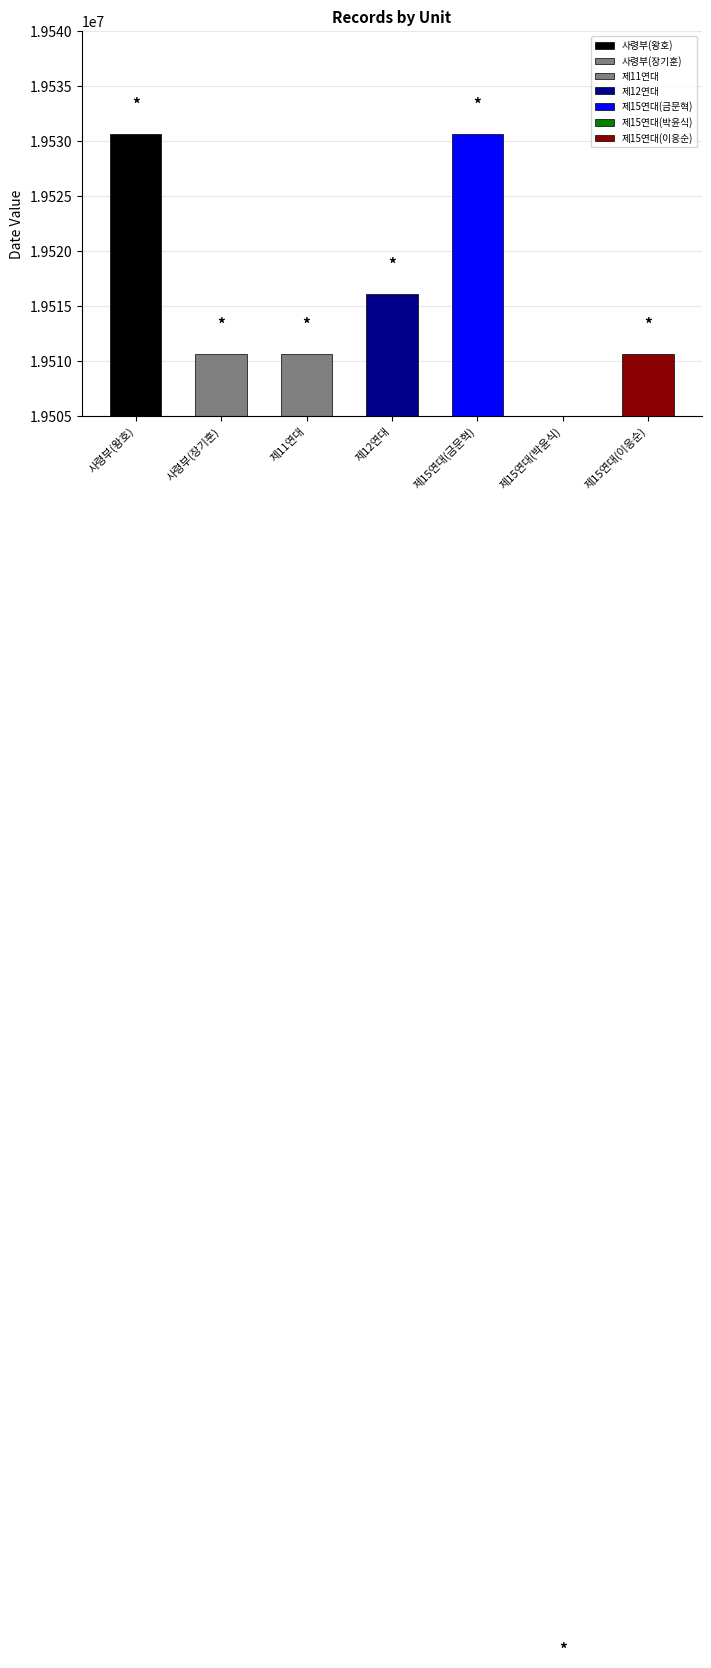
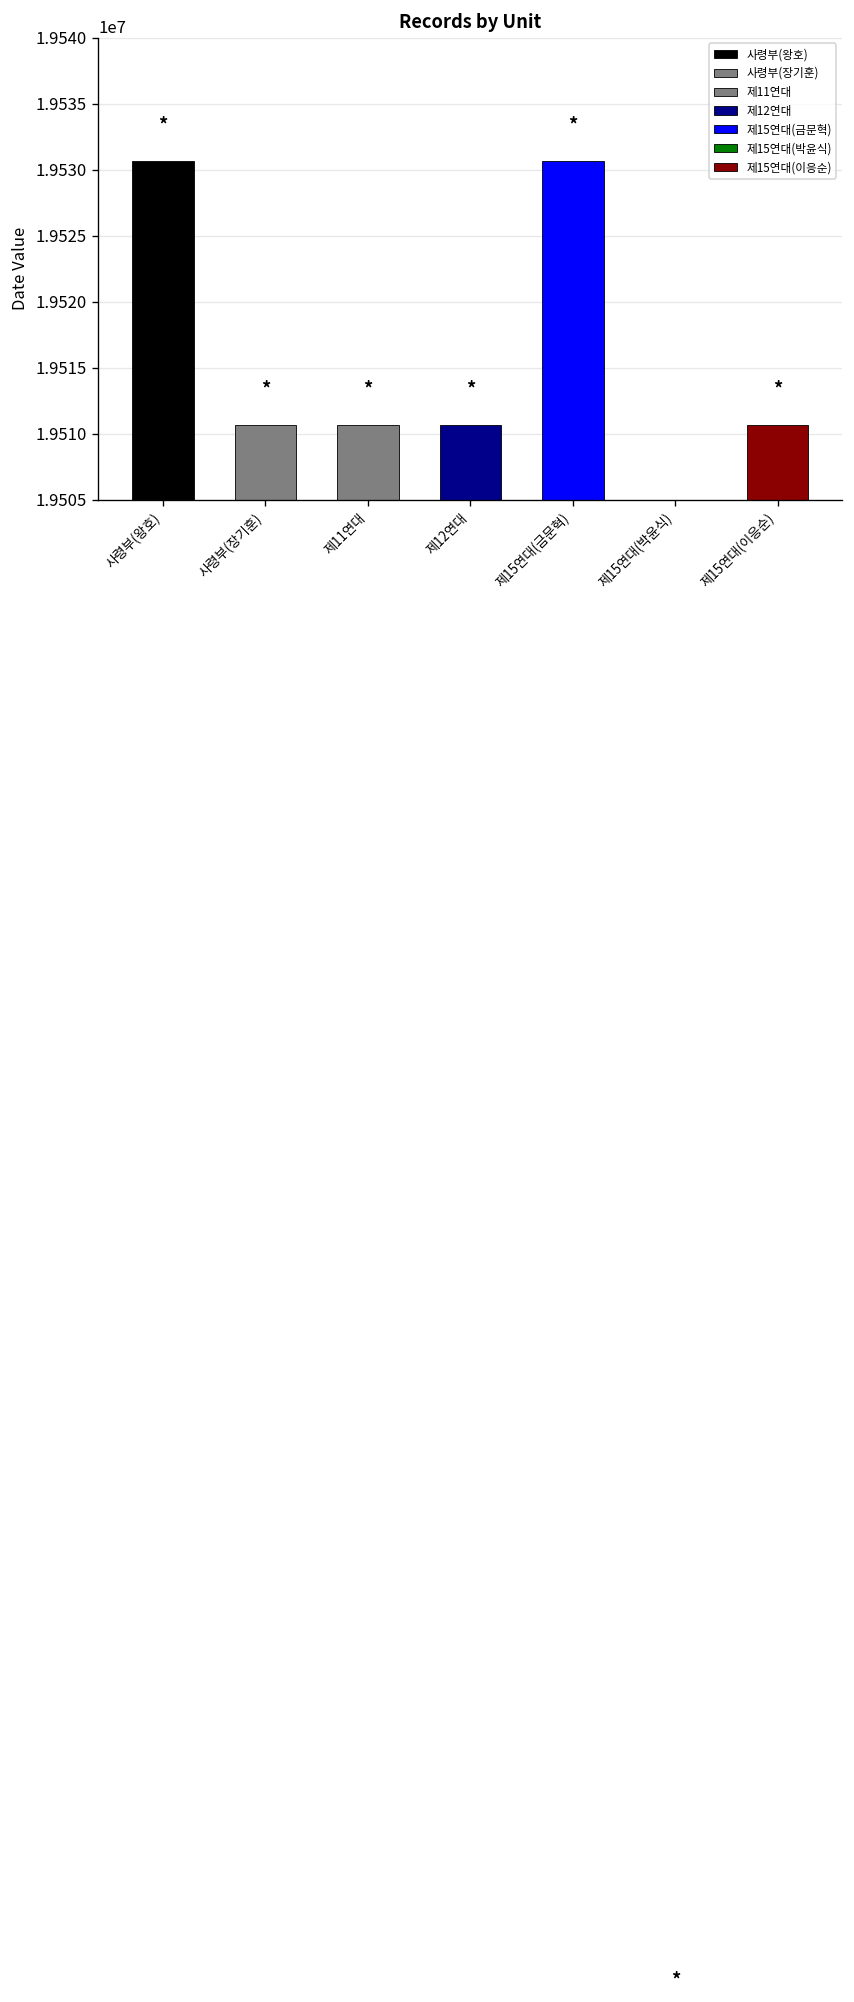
제12연대: 19516100 -> 19510600
